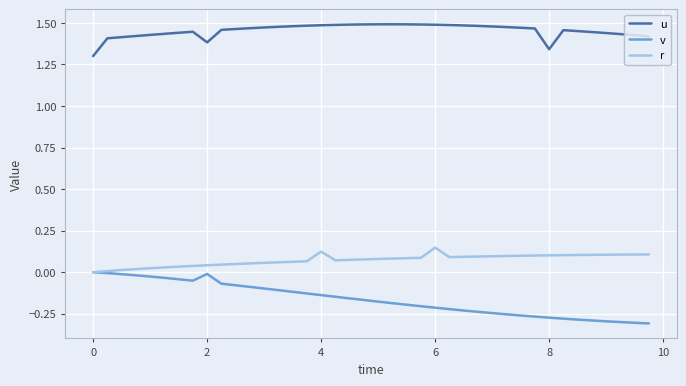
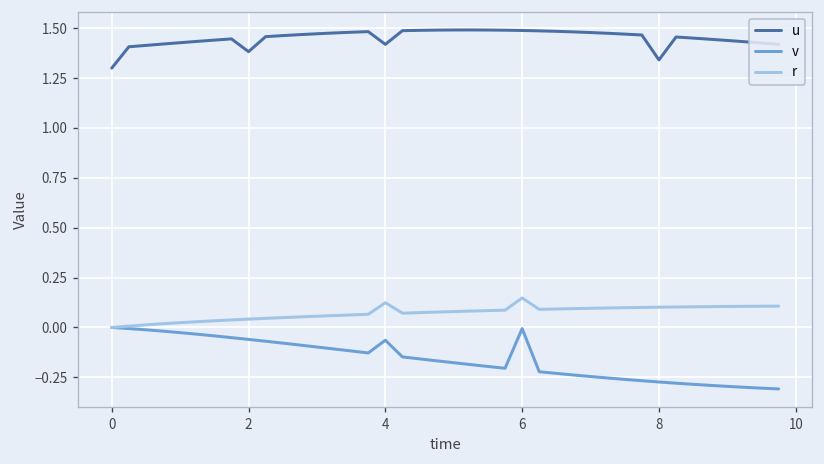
v, 2: -0.01 -> -0.06
u, 4: 1.49 -> 1.42
v, 4: -0.14 -> -0.06
v, 6: -0.21 -> -0.01
